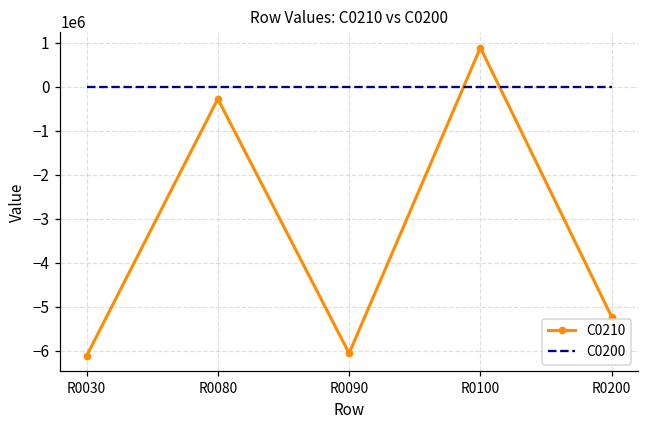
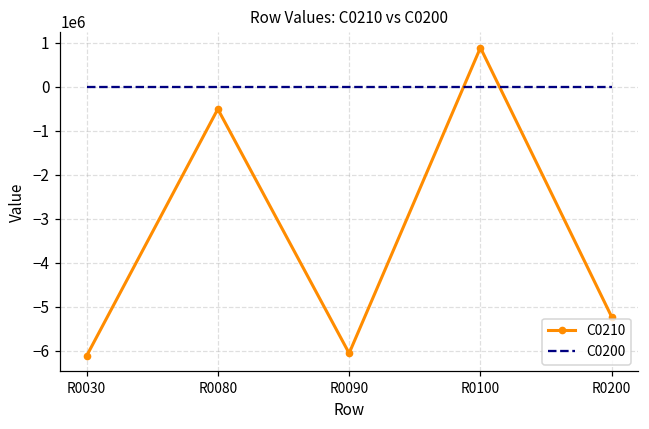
C0210, R0080: -300000 -> -500000
